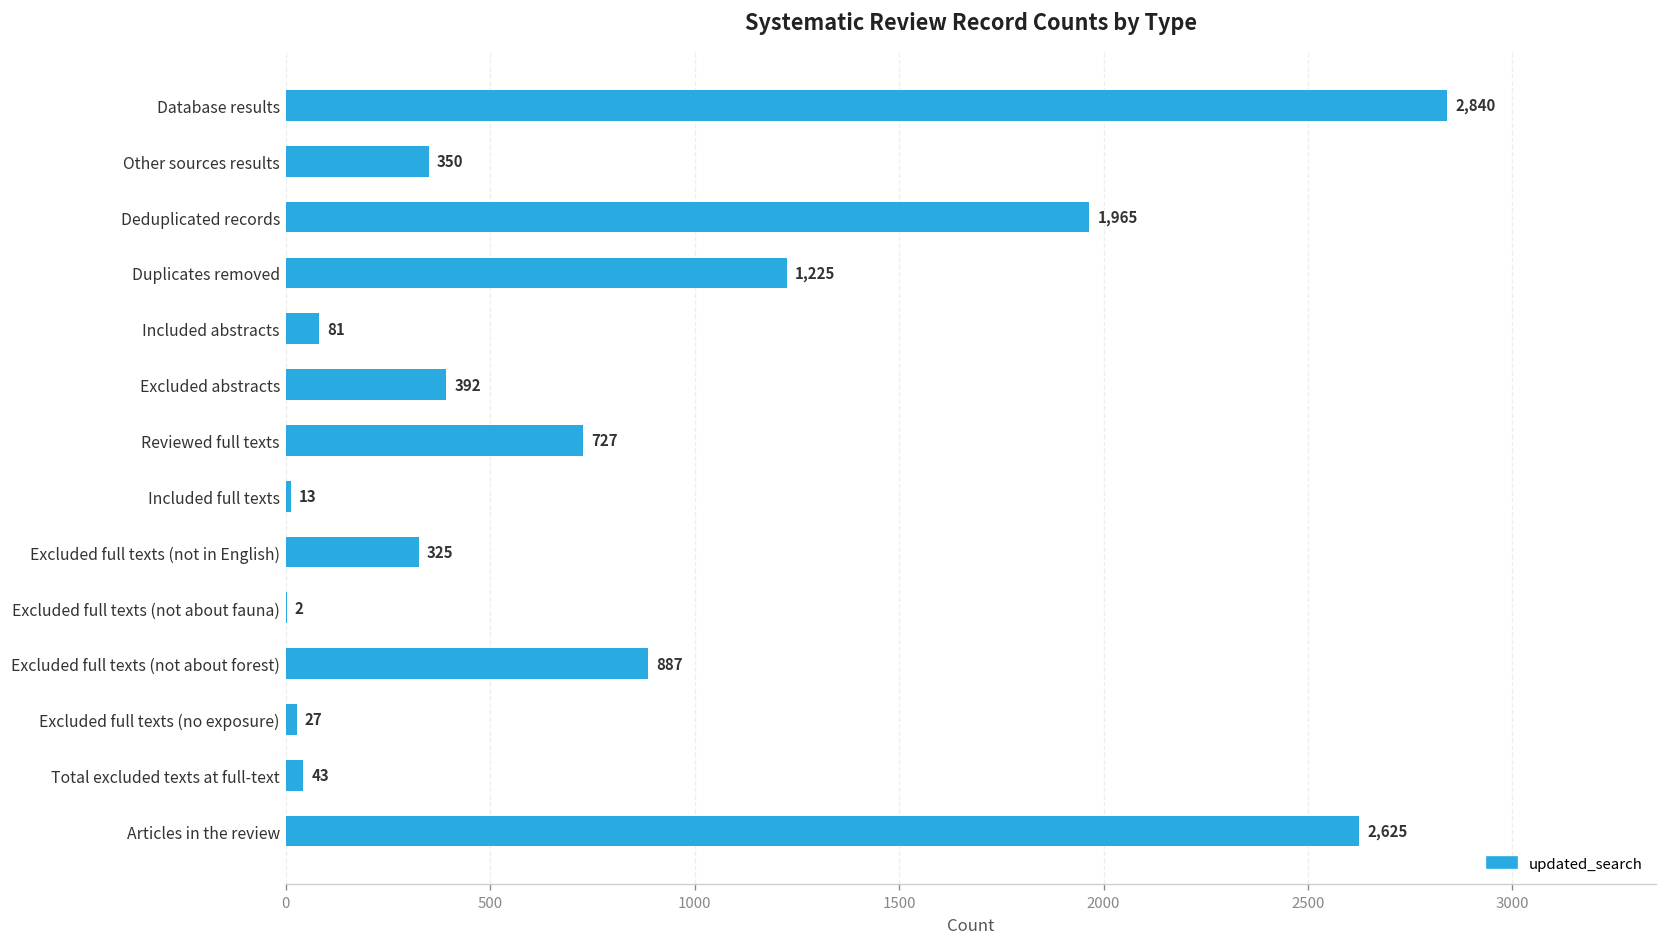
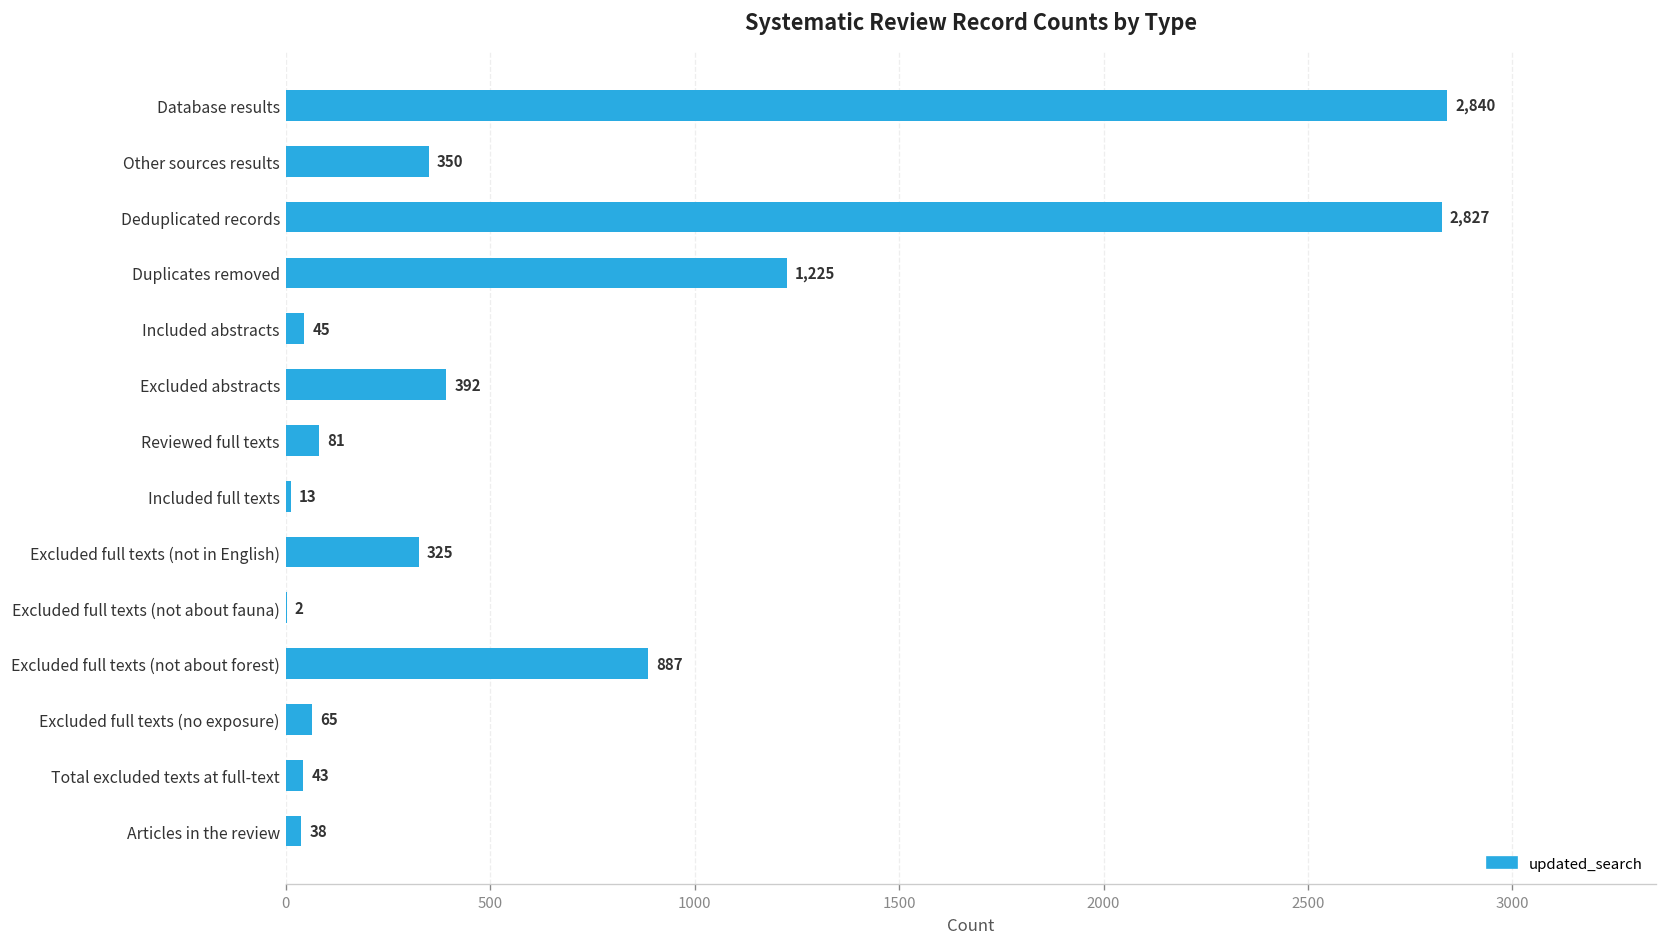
Deduplicated records: 1,965 -> 2,827
Included abstracts: 81 -> 45
Reviewed full texts: 727 -> 81
Excluded full texts (no exposure): 27 -> 65
Articles in the review: 2,625 -> 38
